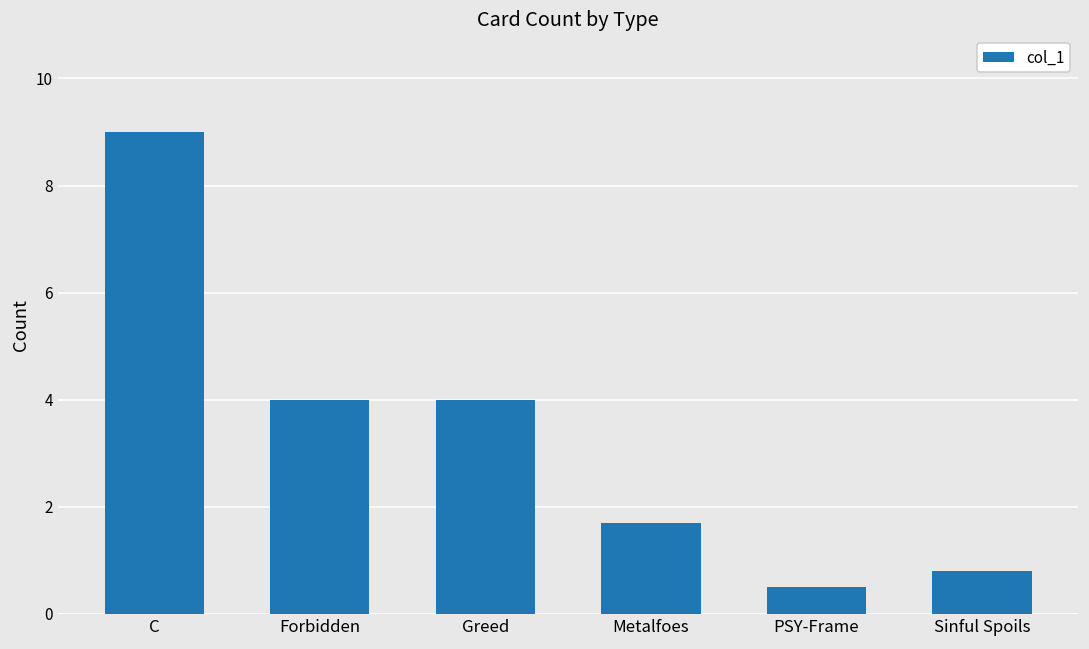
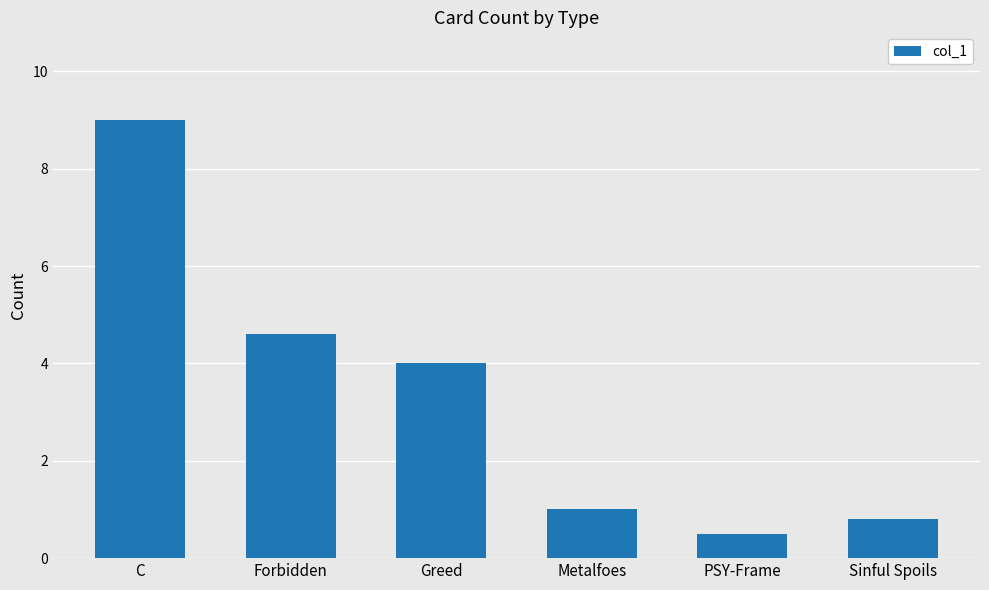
Forbidden: 4.0 -> 4.6
Metalfoes: 1.7 -> 1.0
